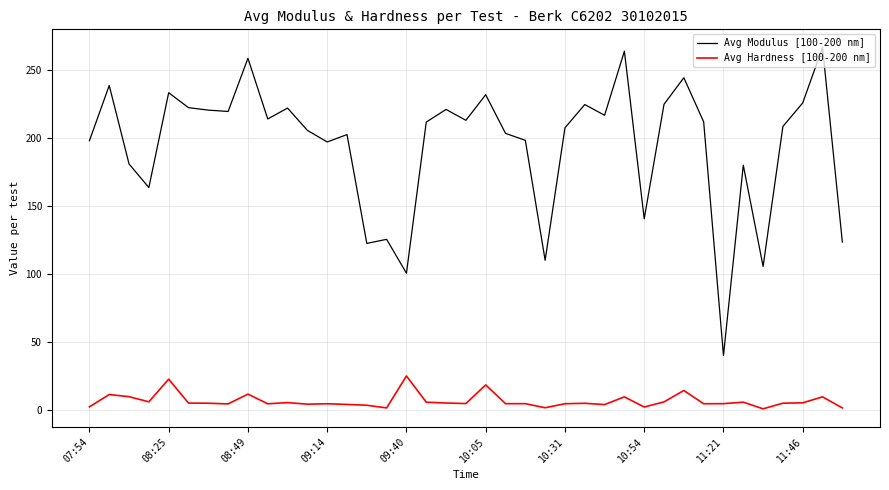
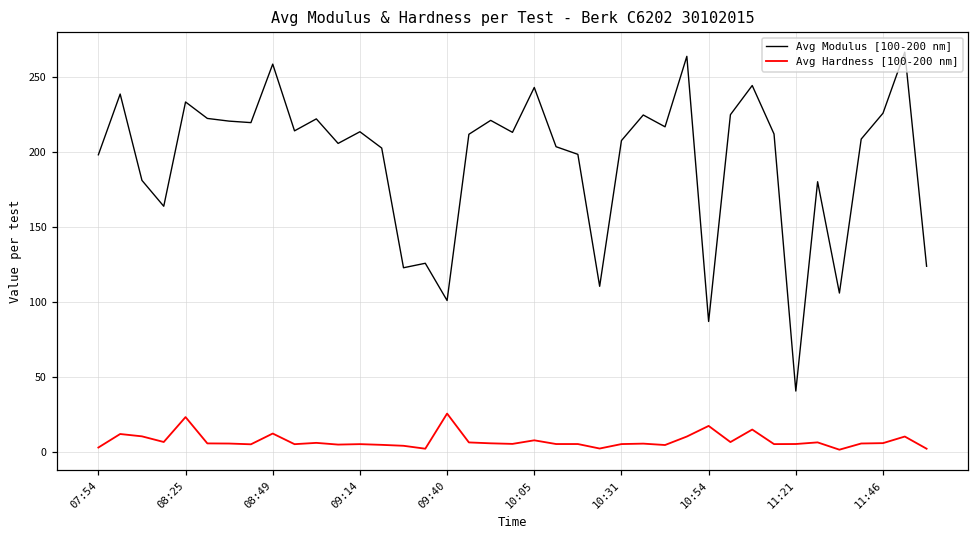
Avg Modulus [100-200 nm], 09:14: 197 -> 214
Avg Modulus [100-200 nm], 10:05: 232 -> 243
Avg Hardness [100-200 nm], 10:05: 19 -> 7
Avg Modulus [100-200 nm], 10:54: 141 -> 87
Avg Hardness [100-200 nm], 10:54: 3 -> 17
